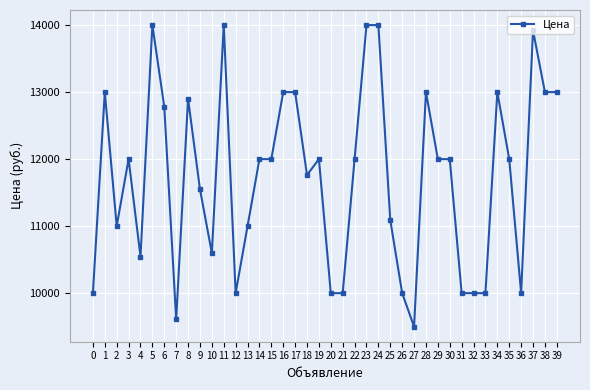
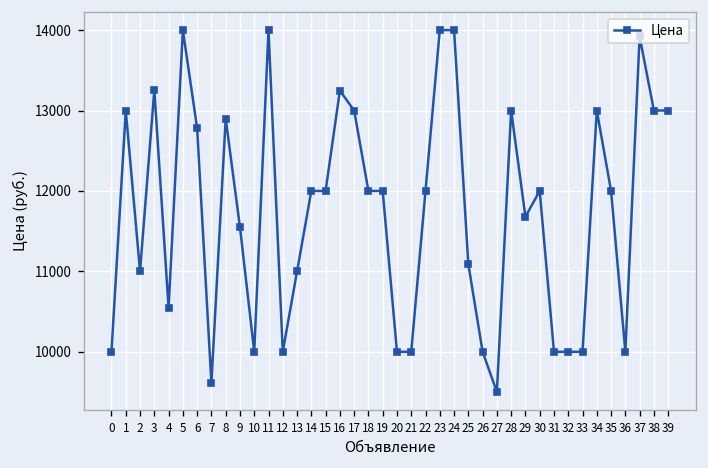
3: 12000 -> 13300
10: 10600 -> 10000
16: 13000 -> 13200
18: 11800 -> 12000
29: 12000 -> 11700
